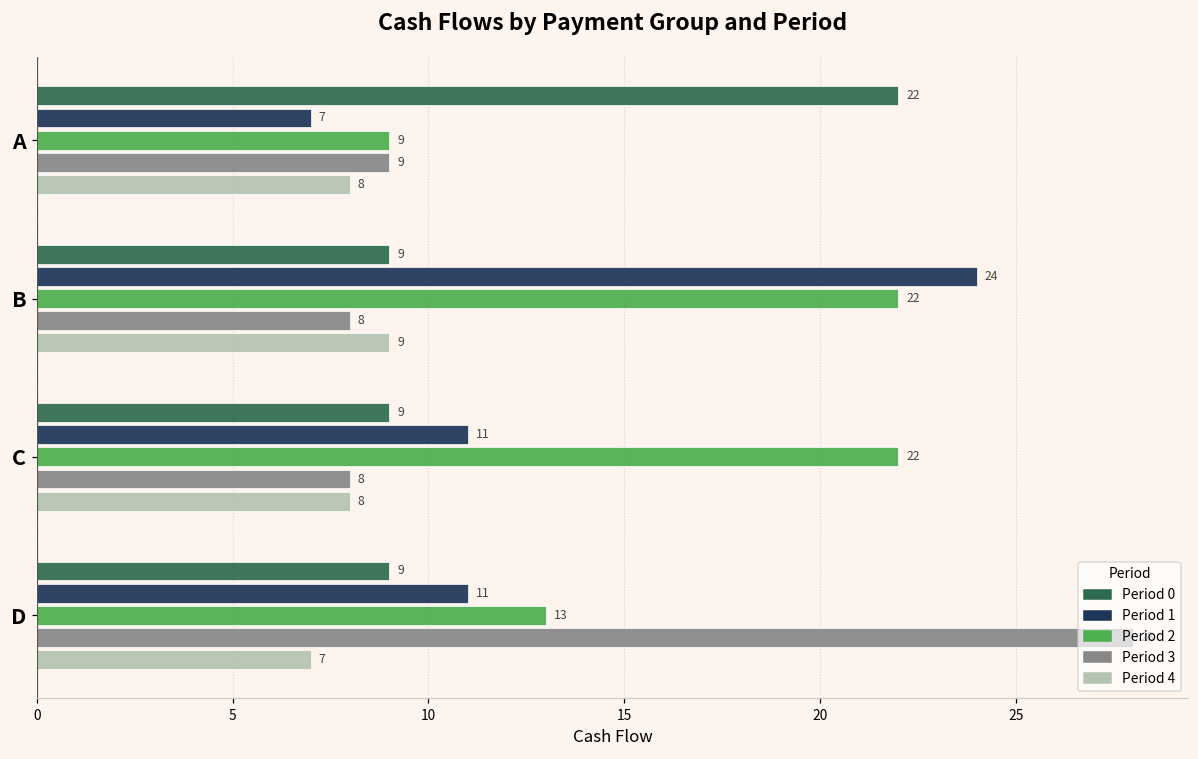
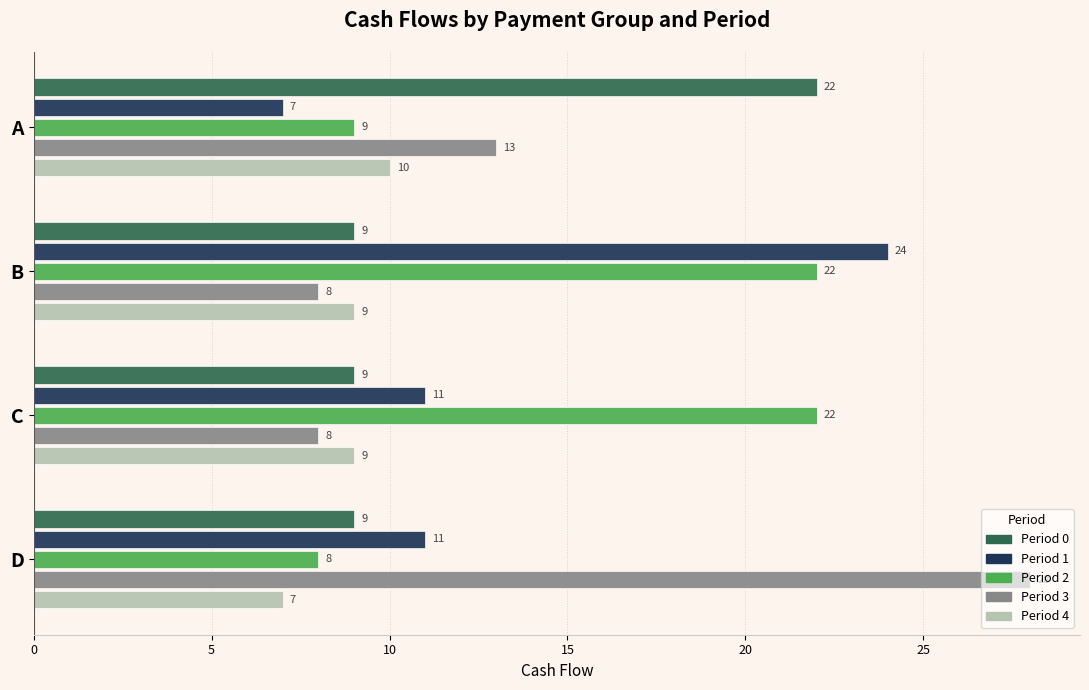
Period 3, A: 9 -> 13
Period 4, A: 8 -> 10
Period 4, C: 8 -> 9
Period 2, D: 13 -> 8
